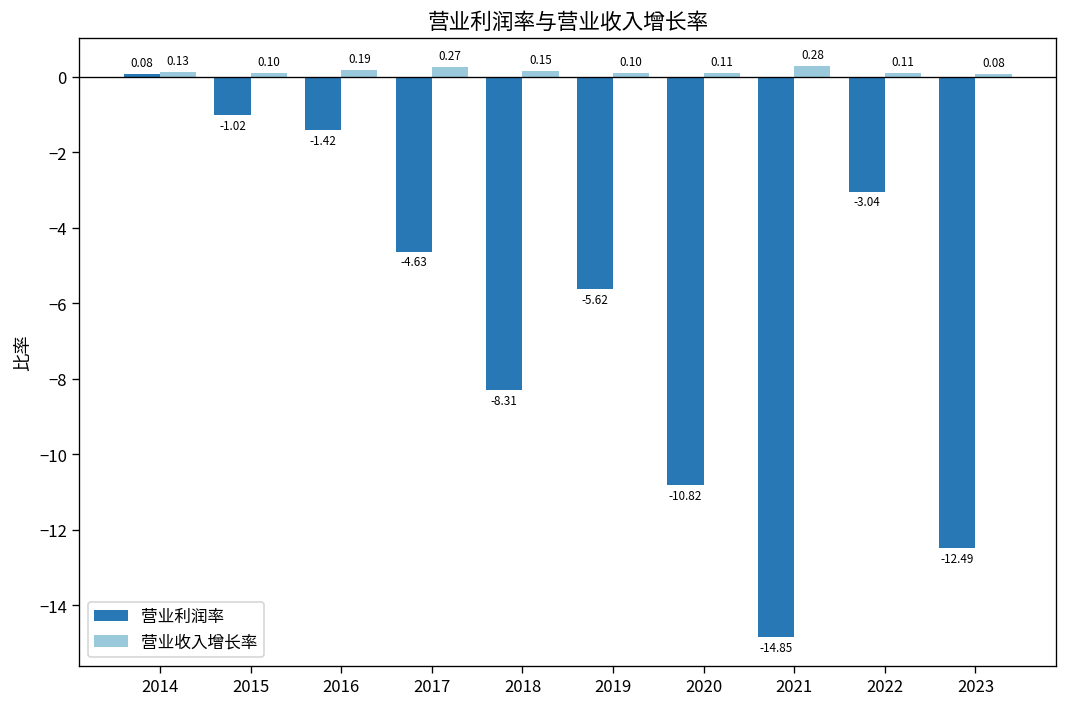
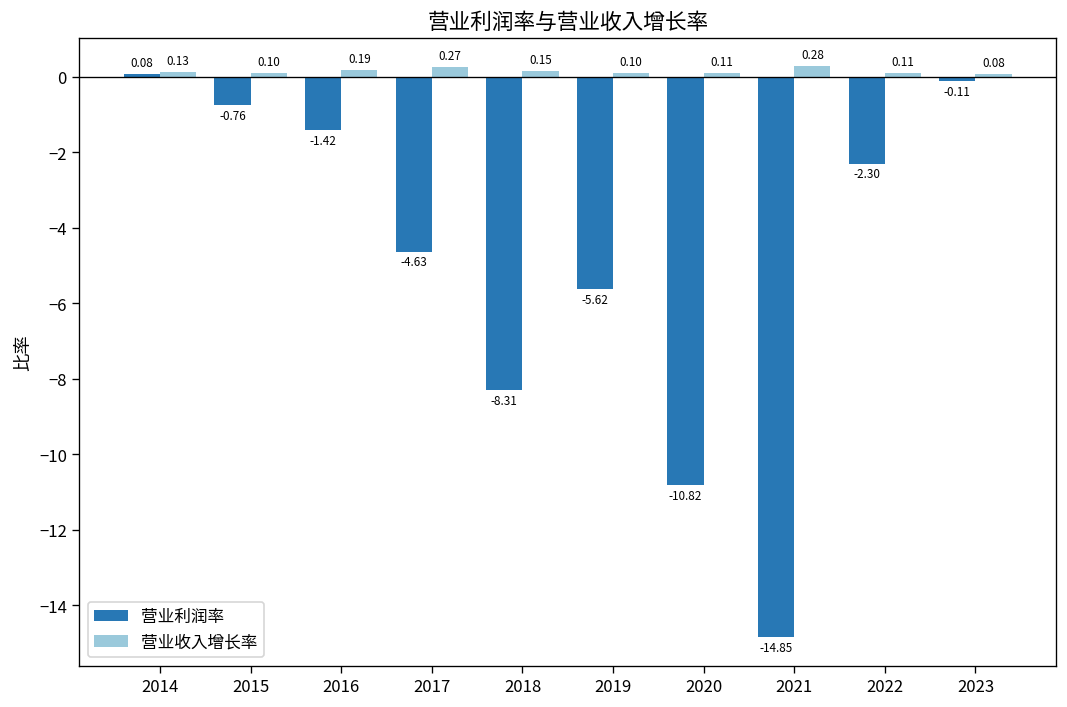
营业利润率, 2015: -1.02 -> -0.76
营业利润率, 2022: -3.04 -> -2.30
营业利润率, 2023: -12.49 -> -0.11
